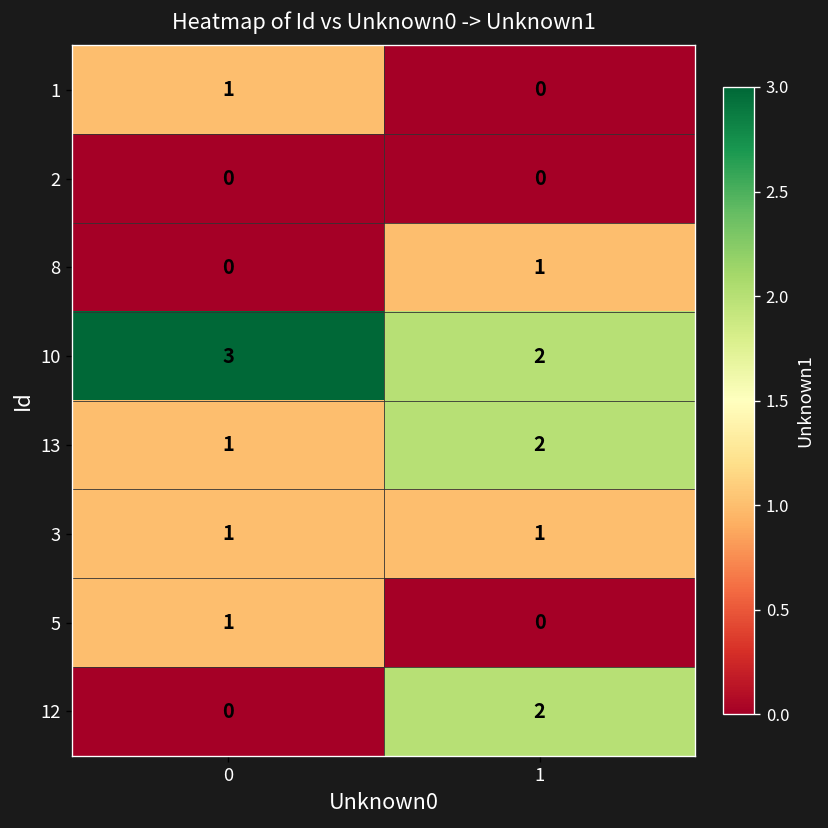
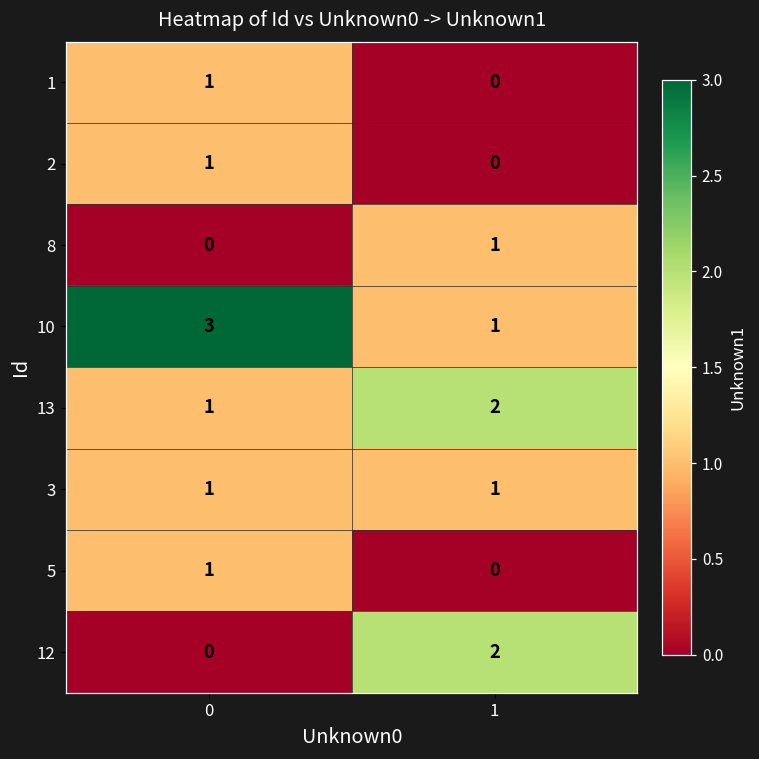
2, 0: 0 -> 1
10, 1: 2 -> 1
